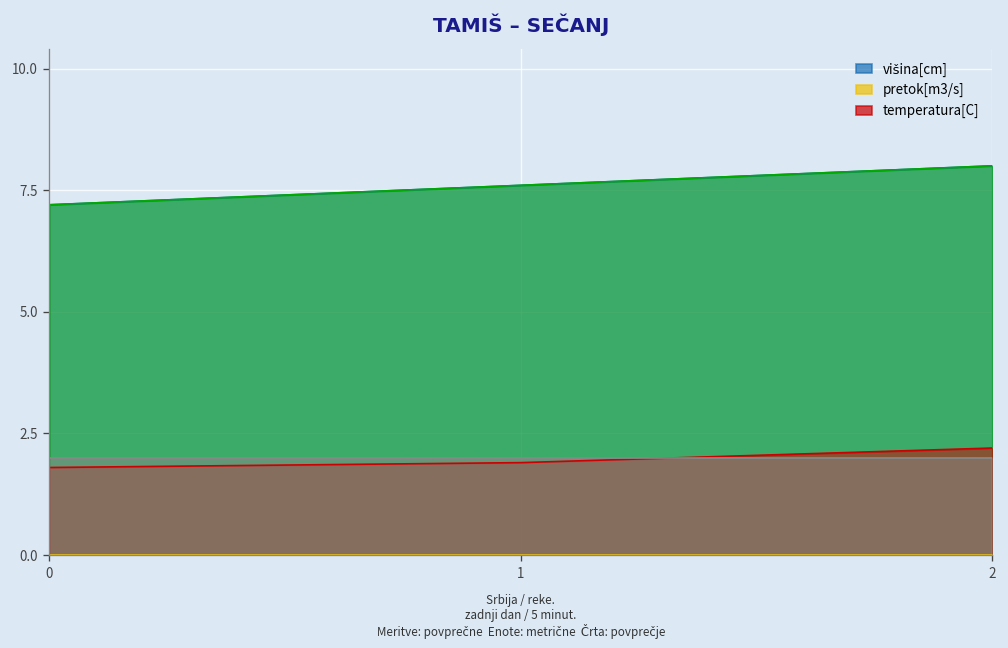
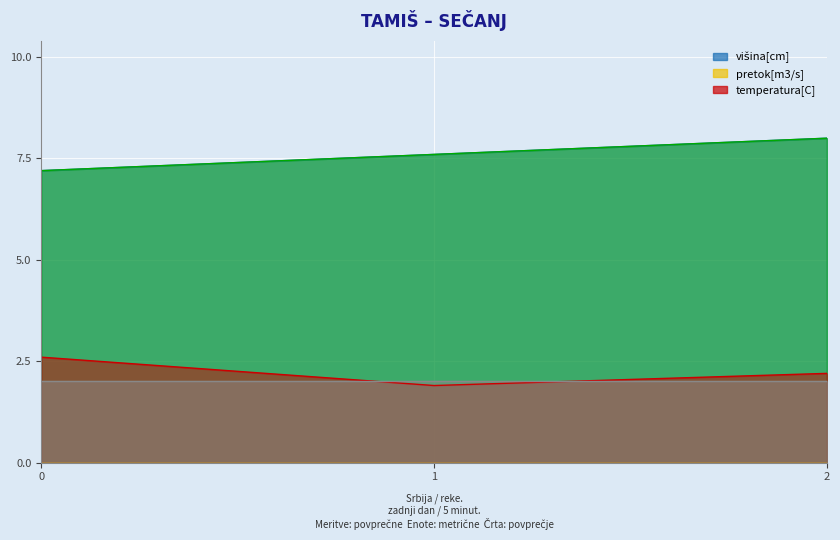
temperatura[C], 0: 1.8 -> 2.6
